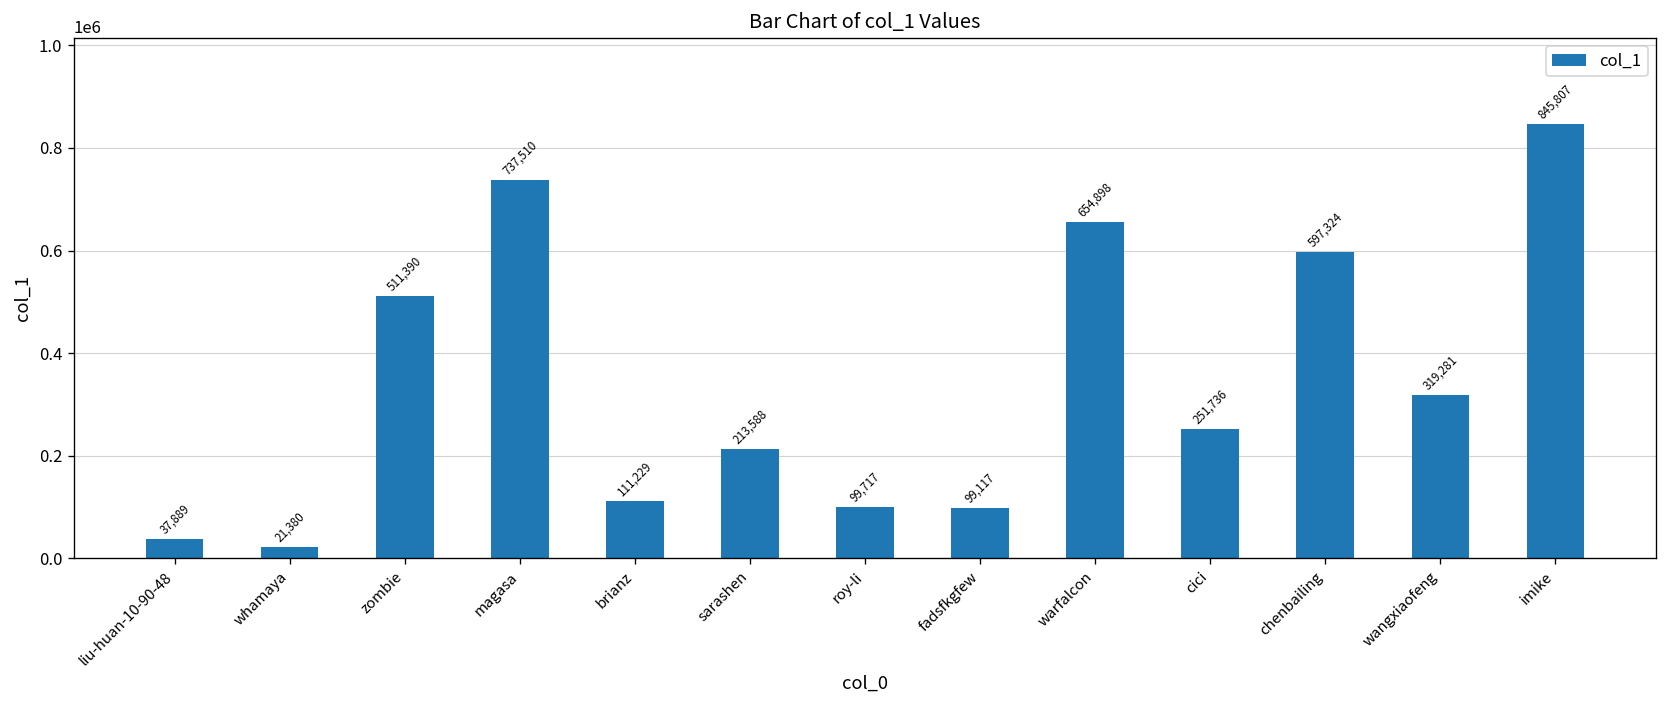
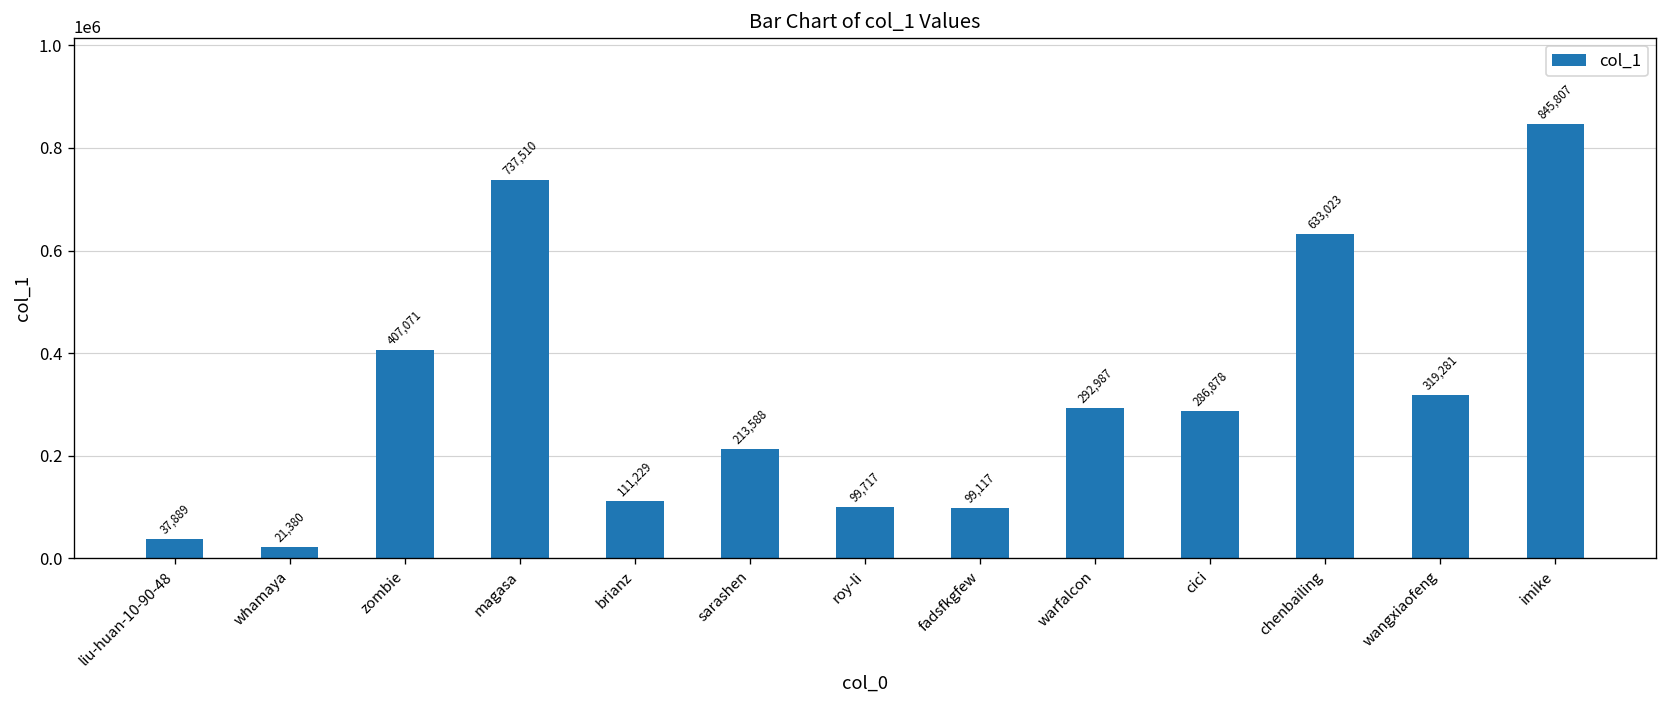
zombie: 511,390 -> 407,071
warfalcon: 654,898 -> 292,987
cici: 251,736 -> 286,878
chenbailing: 597,324 -> 633,023
